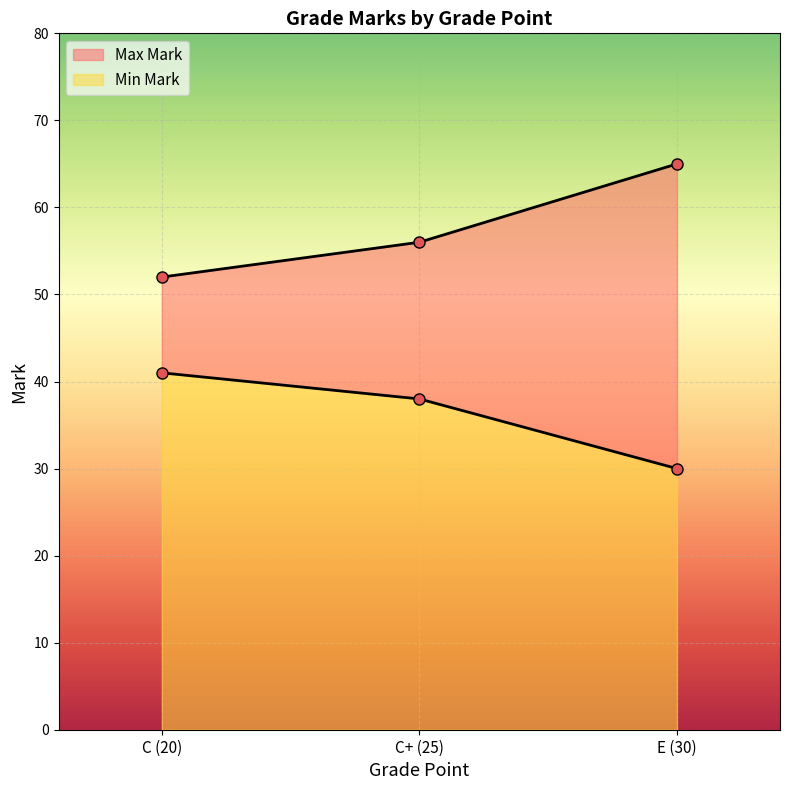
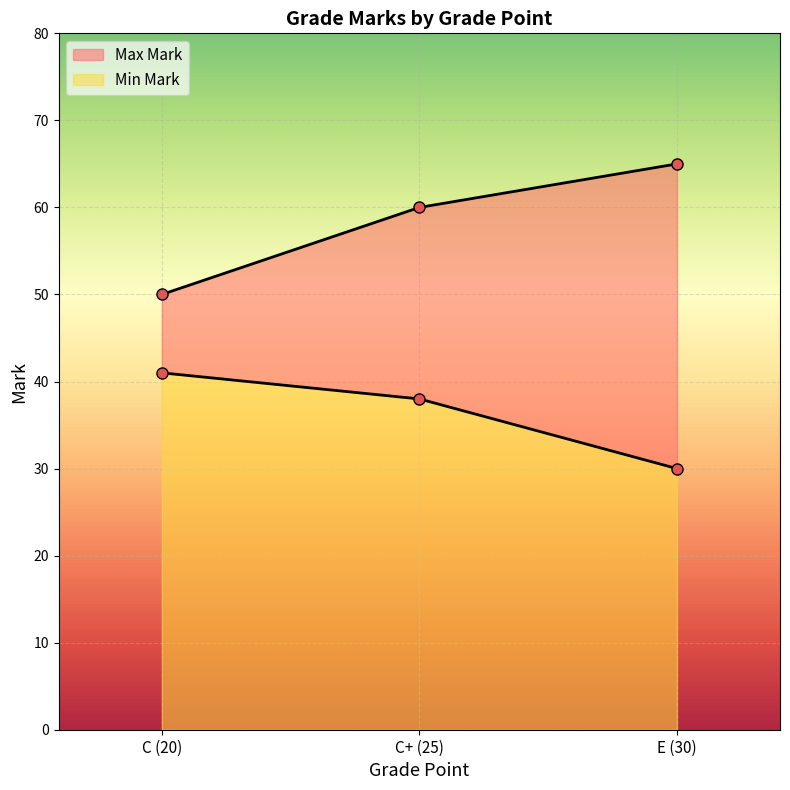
Max Mark, C (20): 52 -> 50
Max Mark, C+ (25): 56 -> 60
